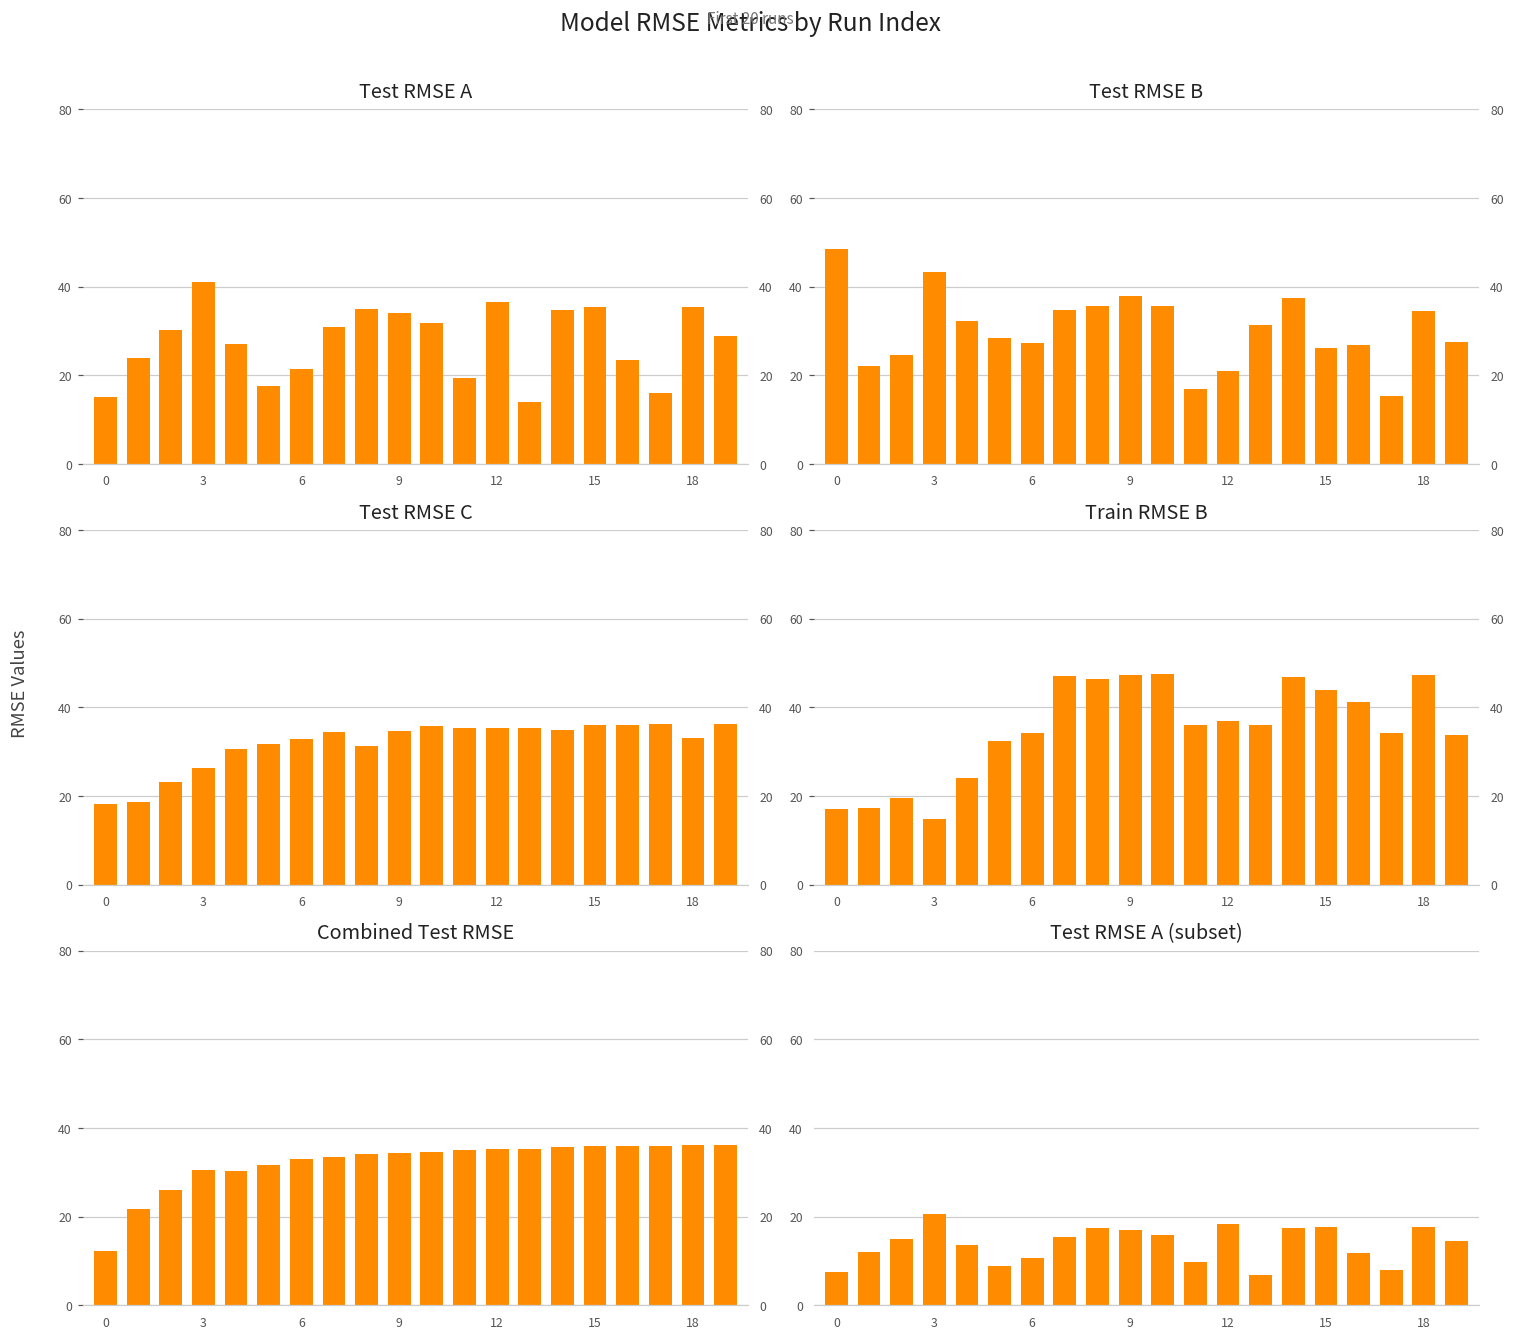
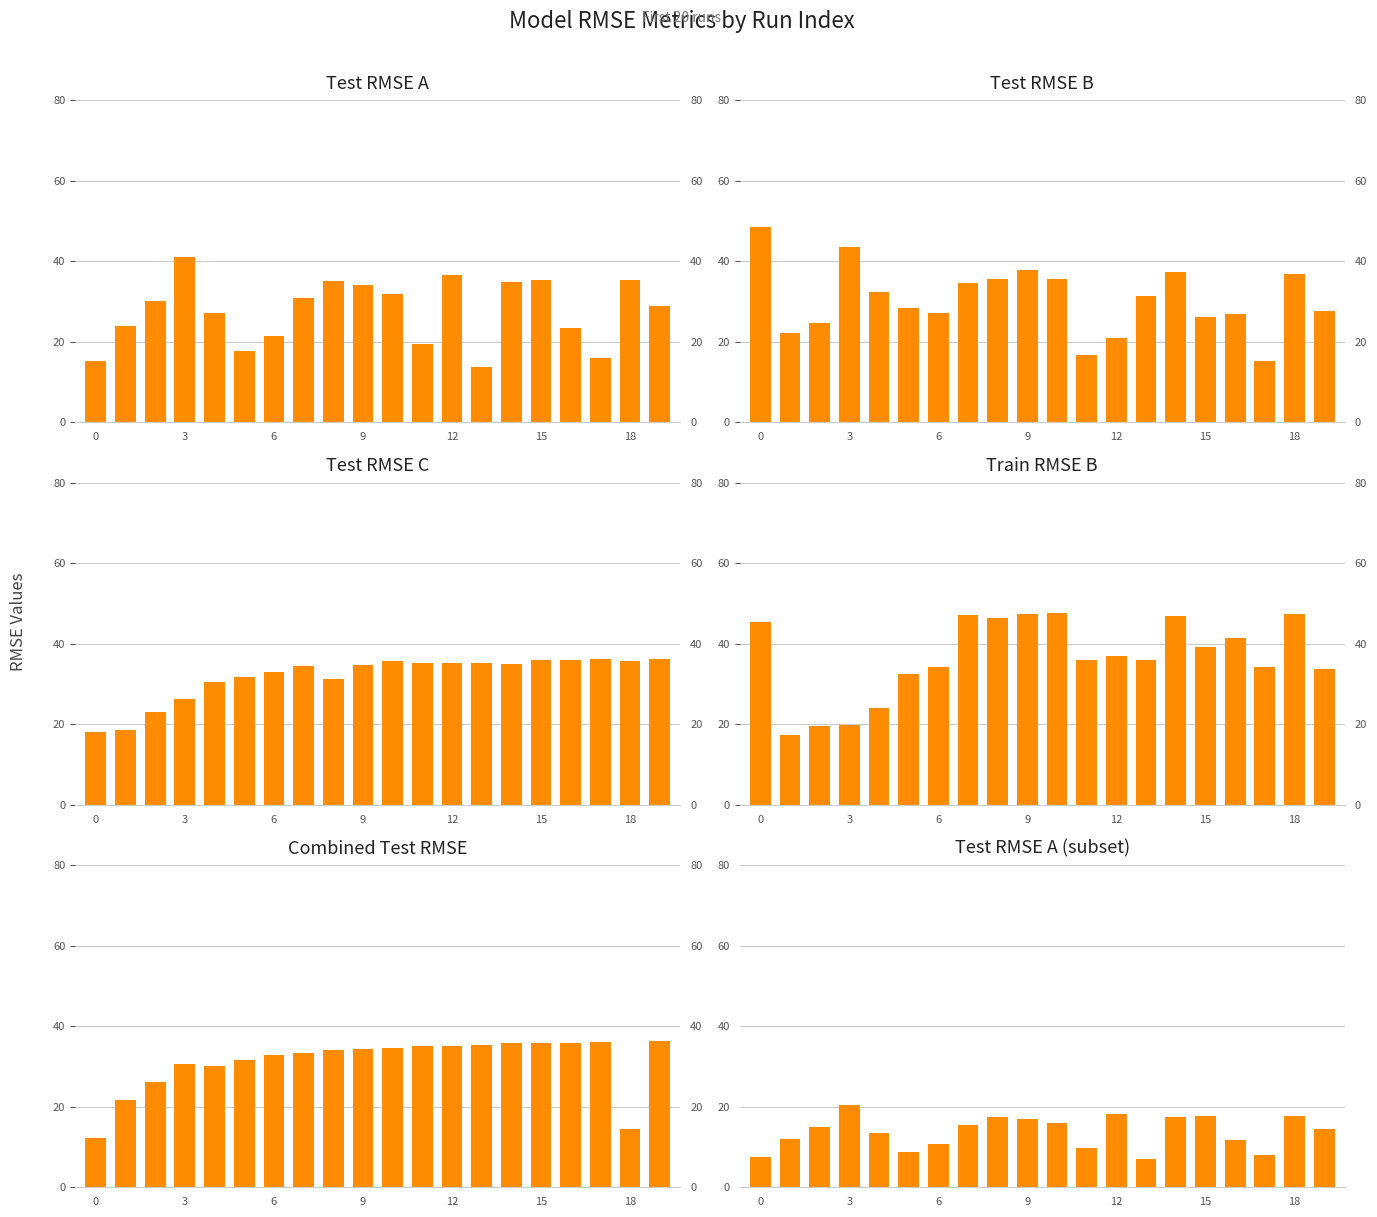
Test RMSE B, 18: 35 -> 37
Test RMSE C, 18: 33 -> 36
Train RMSE B, 0: 17 -> 45
Train RMSE B, 3: 15 -> 20
Train RMSE B, 15: 44 -> 39
Combined Test RMSE, 18: 36 -> 14
